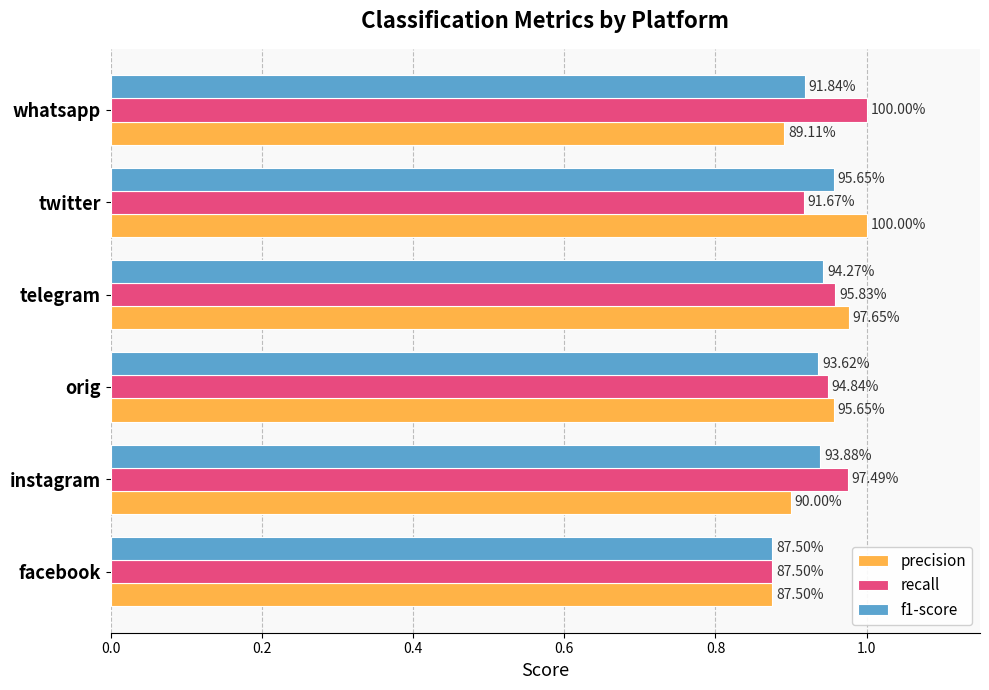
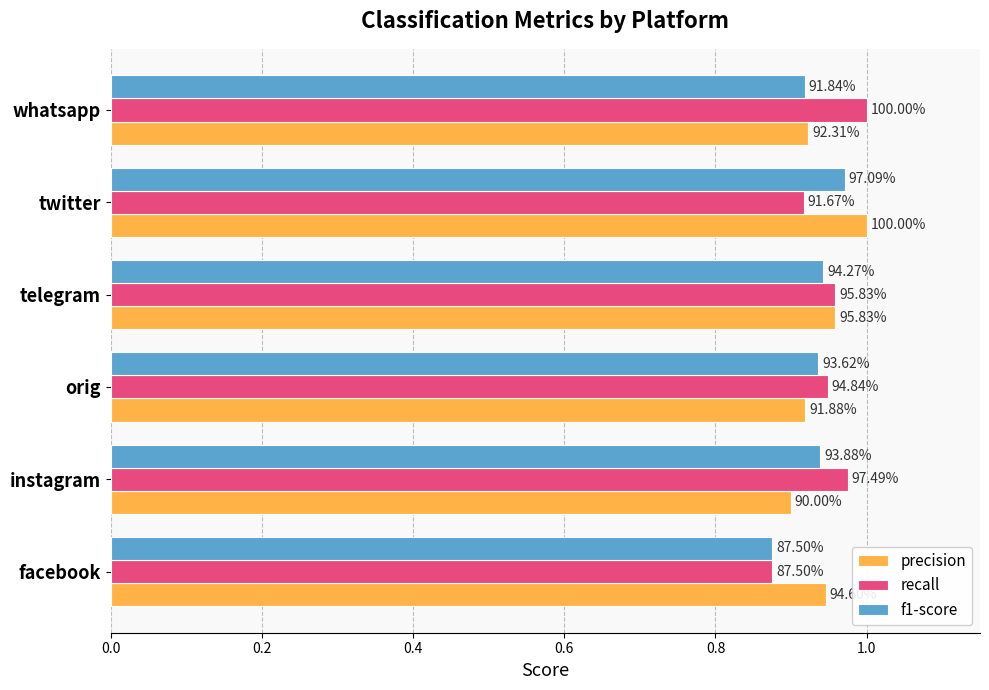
precision, whatsapp: 89.11% -> 92.31%
f1-score, twitter: 95.65% -> 97.09%
precision, telegram: 97.65% -> 95.83%
precision, orig: 95.65% -> 91.88%
precision, facebook: 0.88 -> 0.95
